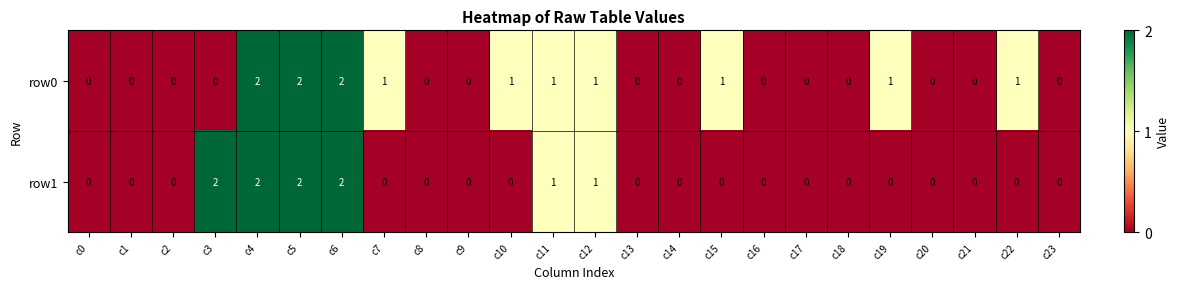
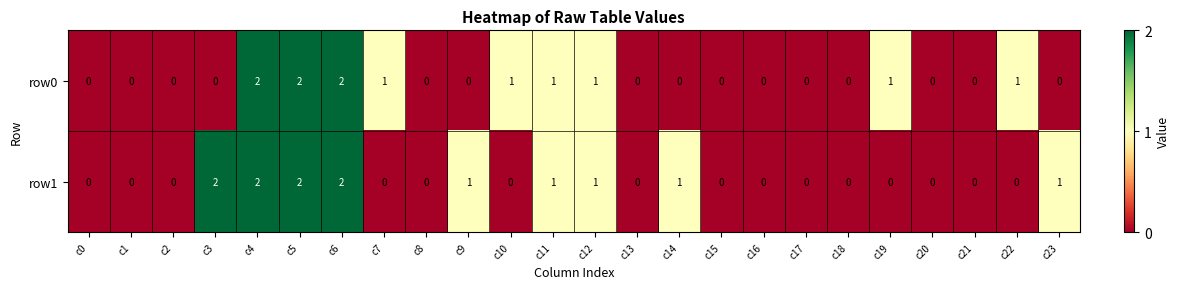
row0, c15: 1 -> 0
row1, c9: 0 -> 1
row1, c14: 0 -> 1
row1, c23: 0 -> 1
